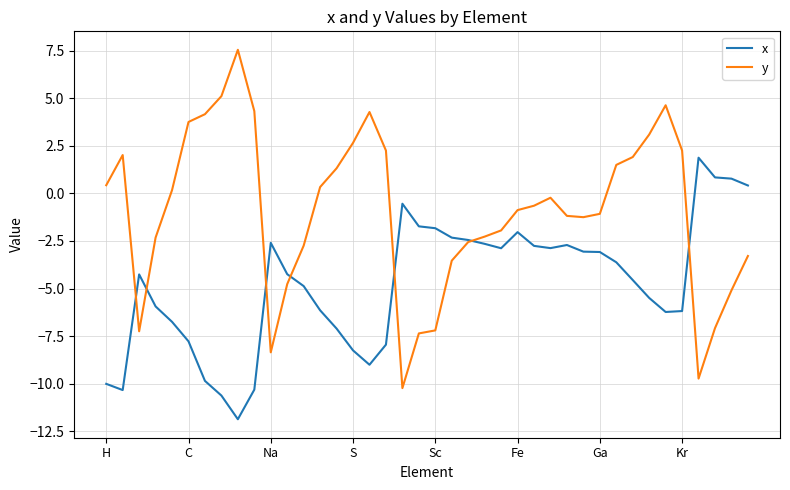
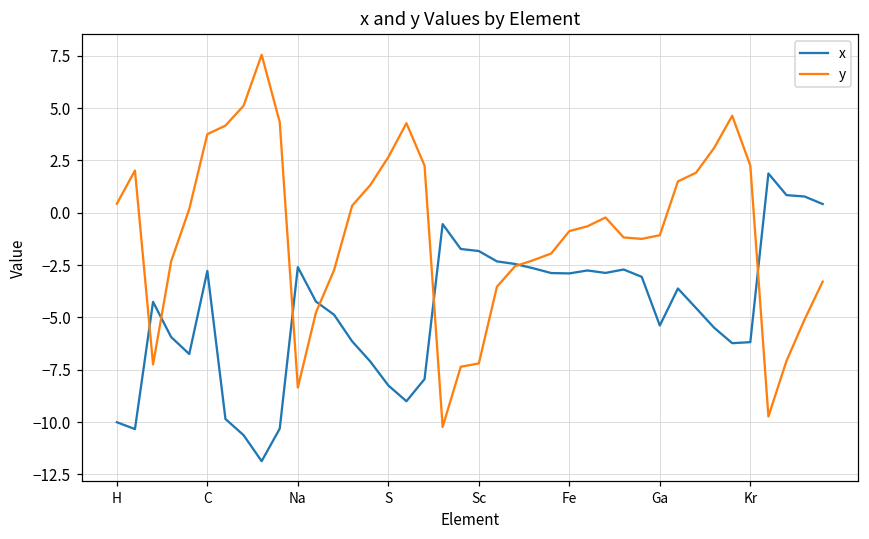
x, C: -7.8 -> -2.8
x, Fe: -2.0 -> -2.9
x, Ga: -3.1 -> -5.4
